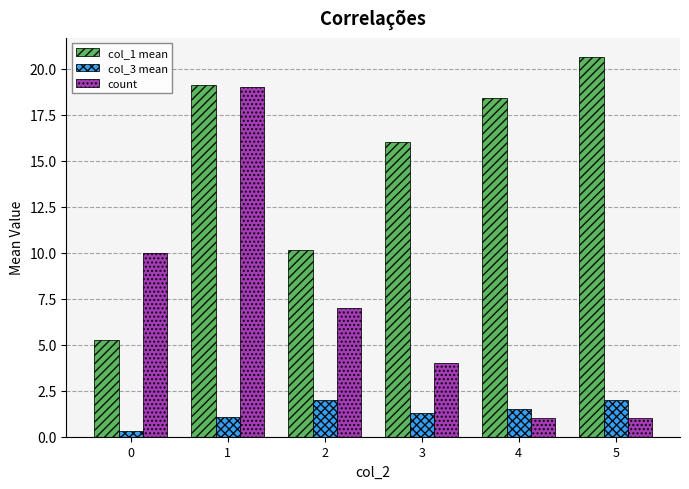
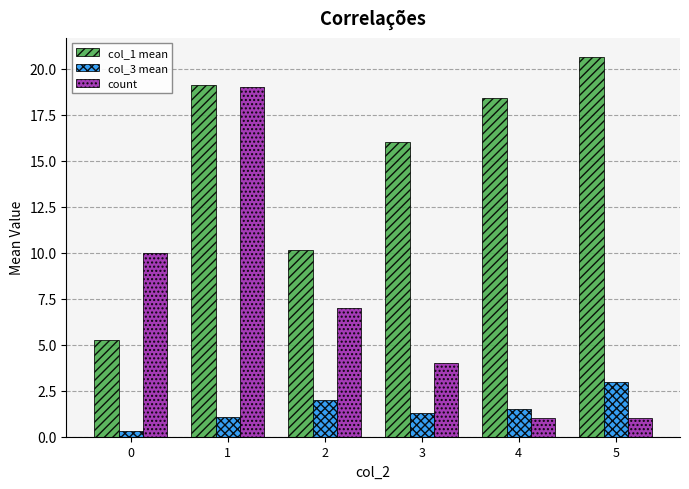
col_3 mean, 5: 2 -> 3
